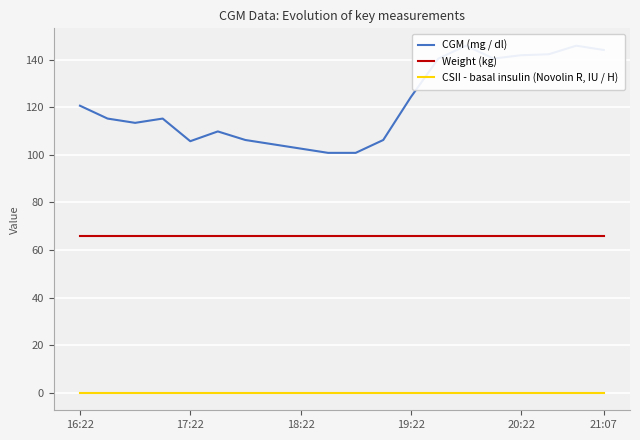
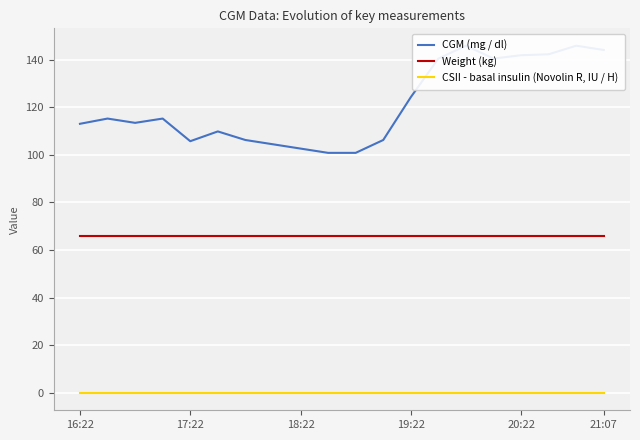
CGM (mg / dl), 16:22: 121 -> 113
